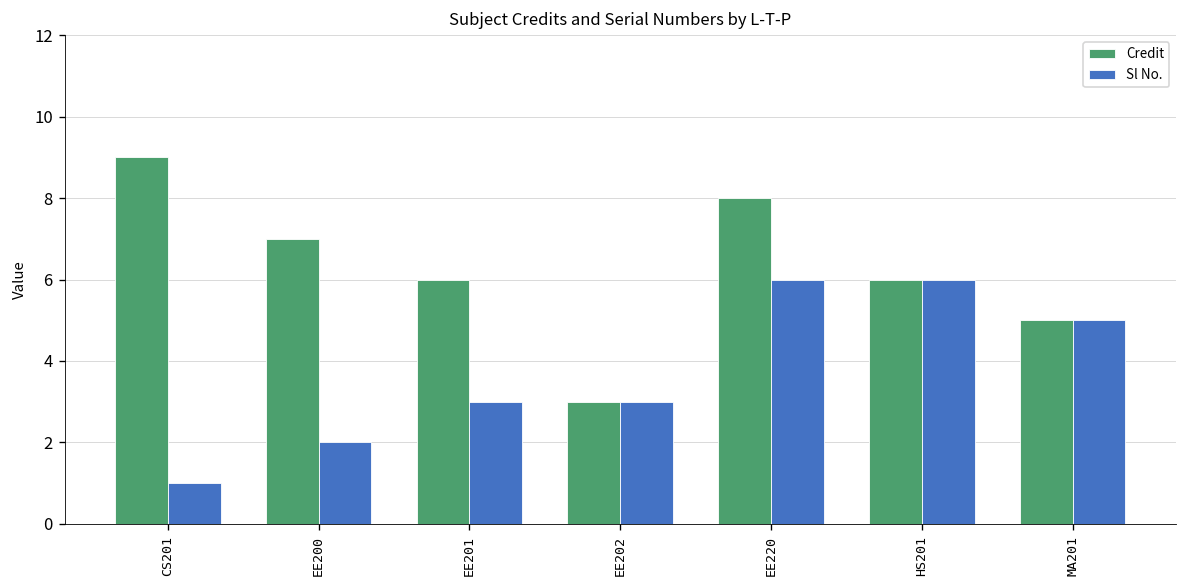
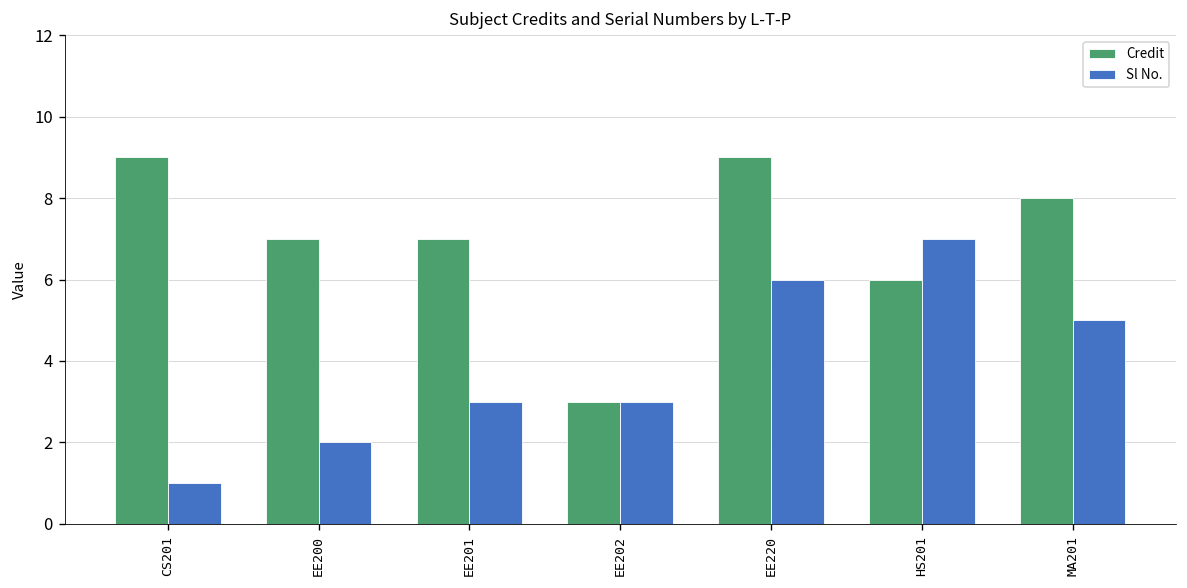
Credit, EE201: 6 -> 7
Credit, EE220: 8 -> 9
Sl No., HS201: 6 -> 7
Credit, MA201: 5 -> 8
